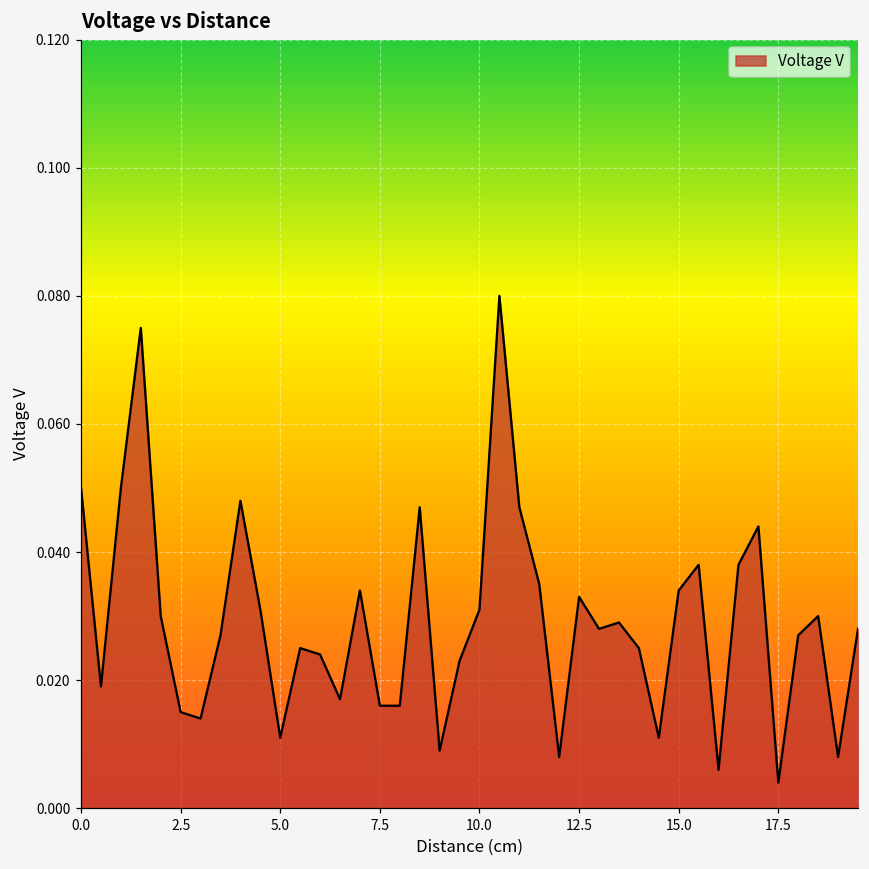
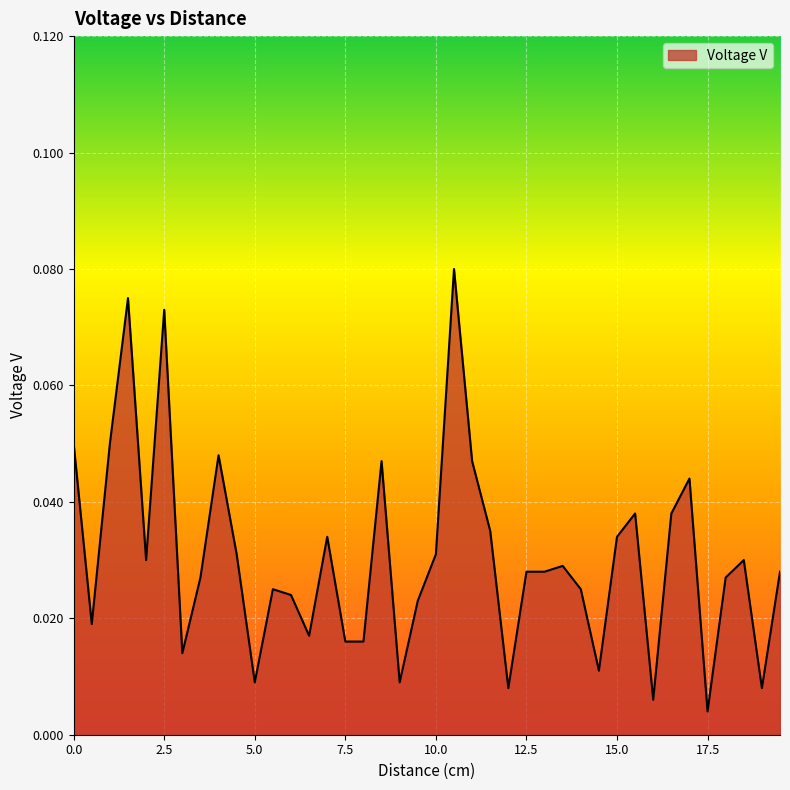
2.5: 0.015 -> 0.073
5.0: 0.011 -> 0.009
12.5: 0.033 -> 0.028
